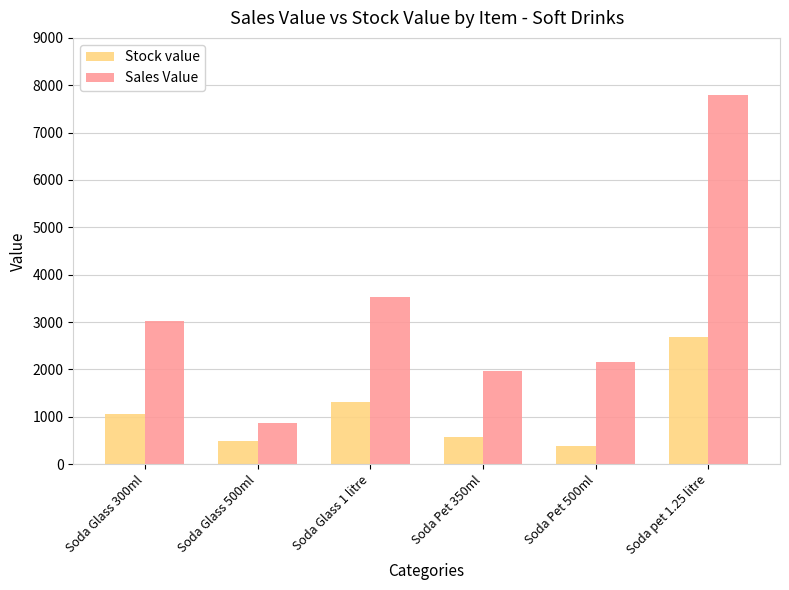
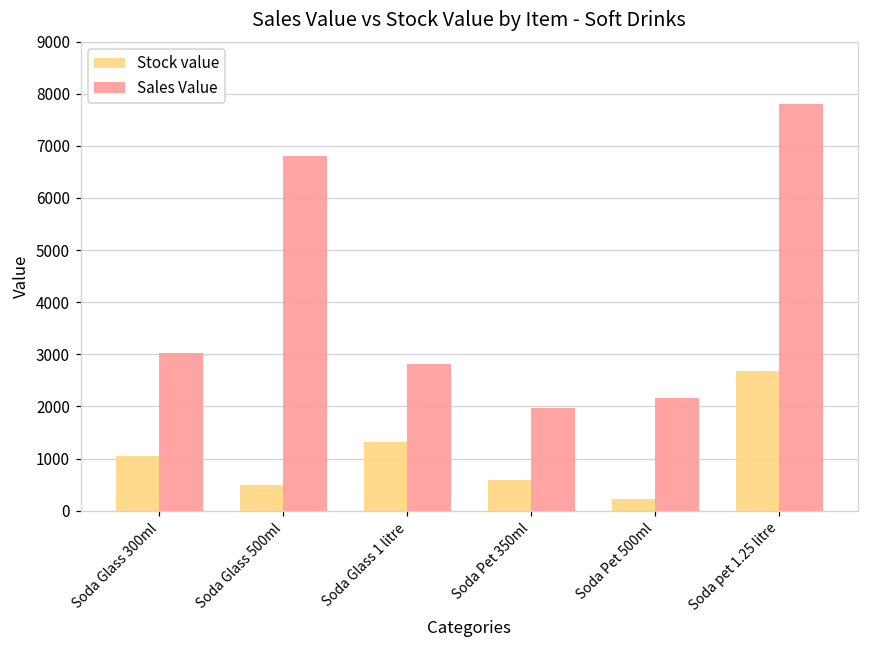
Sales Value, Soda Glass 500ml: 900 -> 6800
Sales Value, Soda Glass 1 litre: 3500 -> 2800
Stock value, Soda Pet 500ml: 400 -> 200
